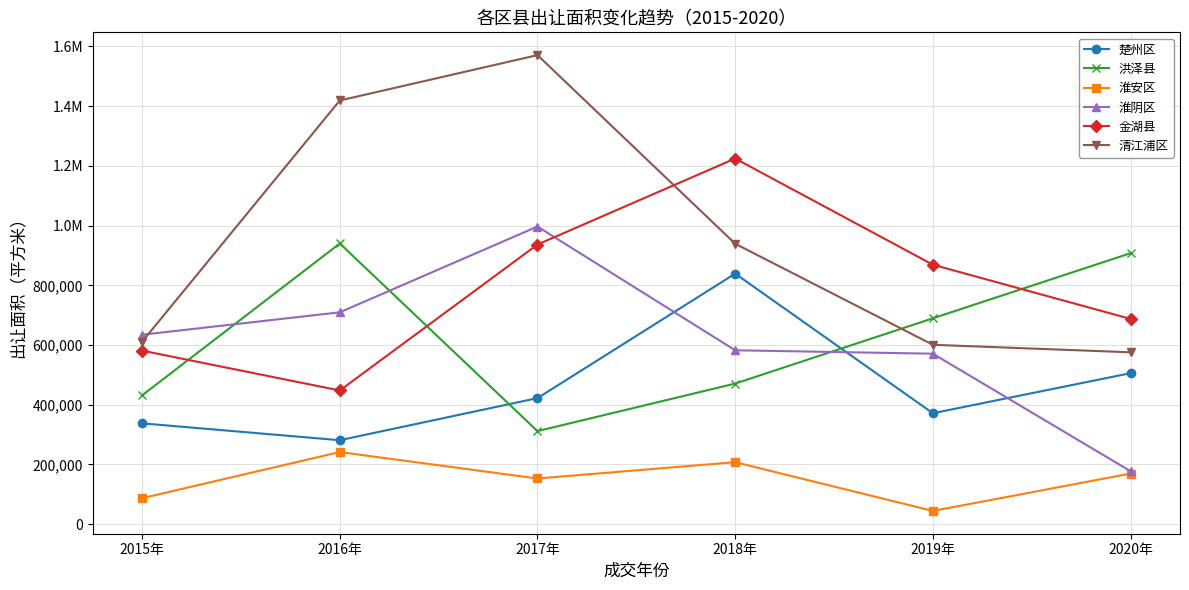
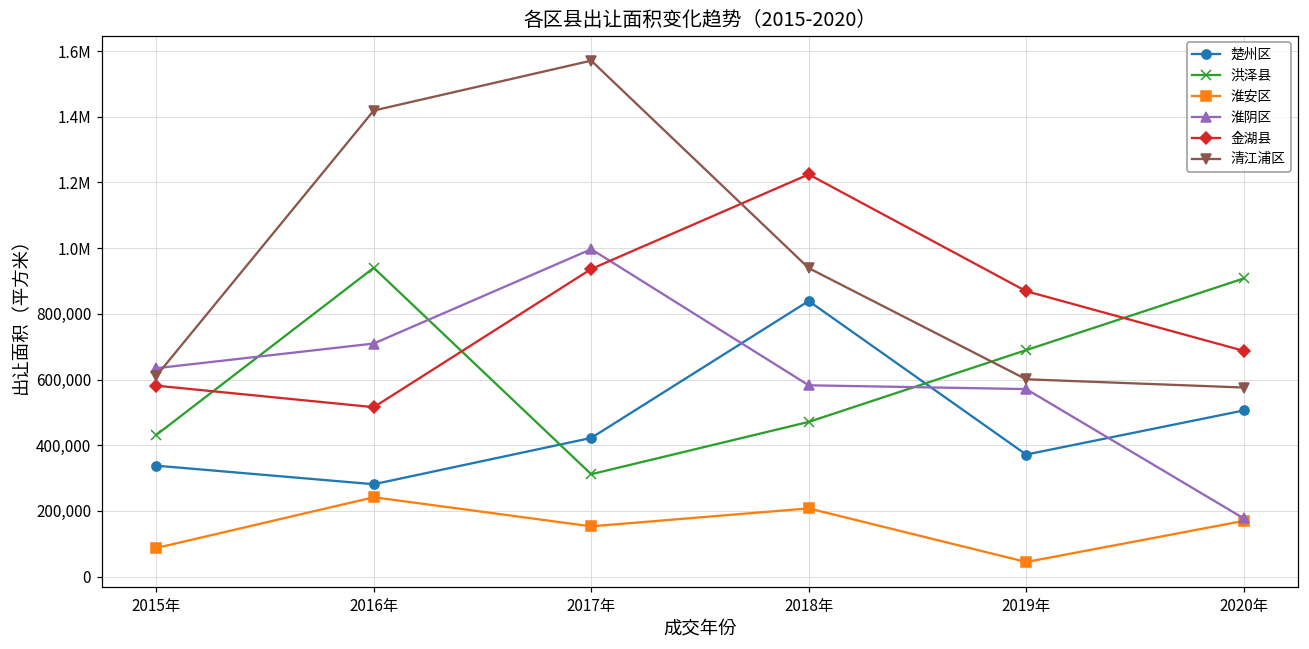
金湖县, 2016年: 450,000 -> 520,000
